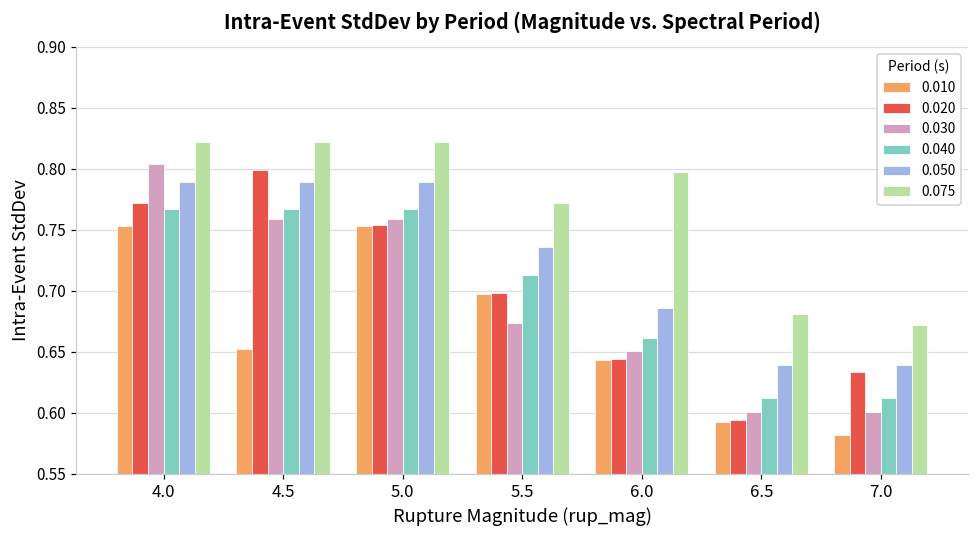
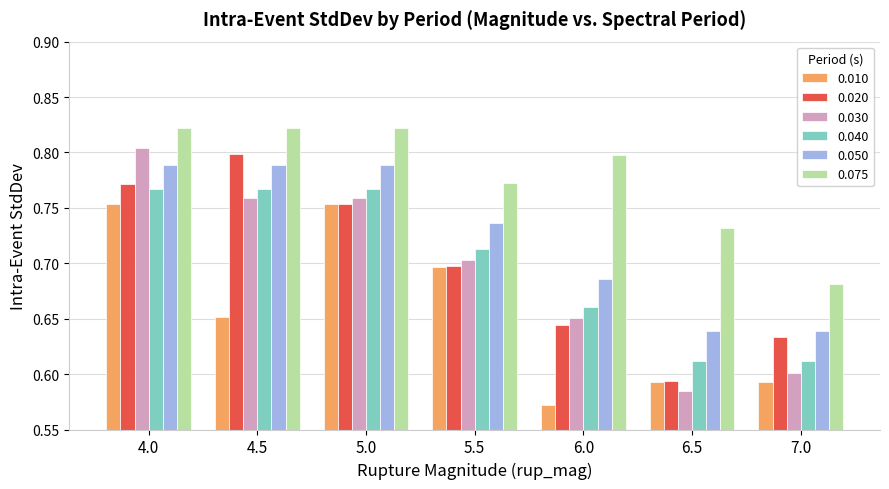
0.030, 5.5: 0.673 -> 0.703
0.010, 6.0: 0.643 -> 0.572
0.030, 6.5: 0.601 -> 0.585
0.075, 6.5: 0.681 -> 0.732
0.010, 7.0: 0.582 -> 0.592
0.075, 7.0: 0.672 -> 0.681
